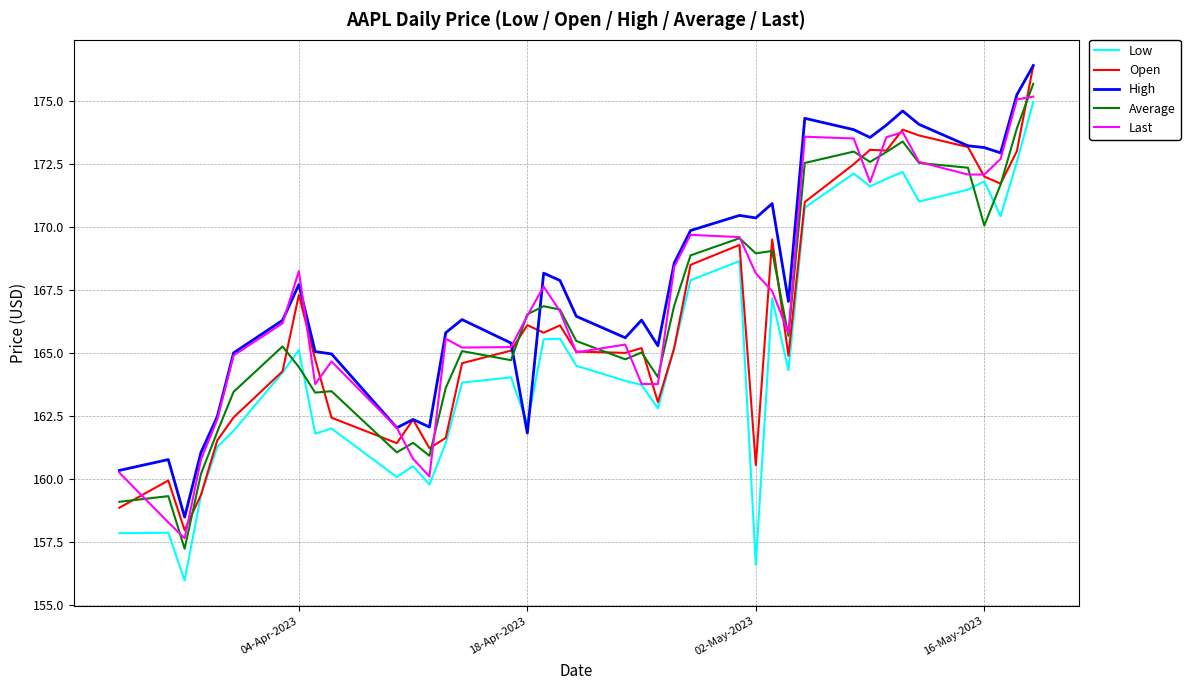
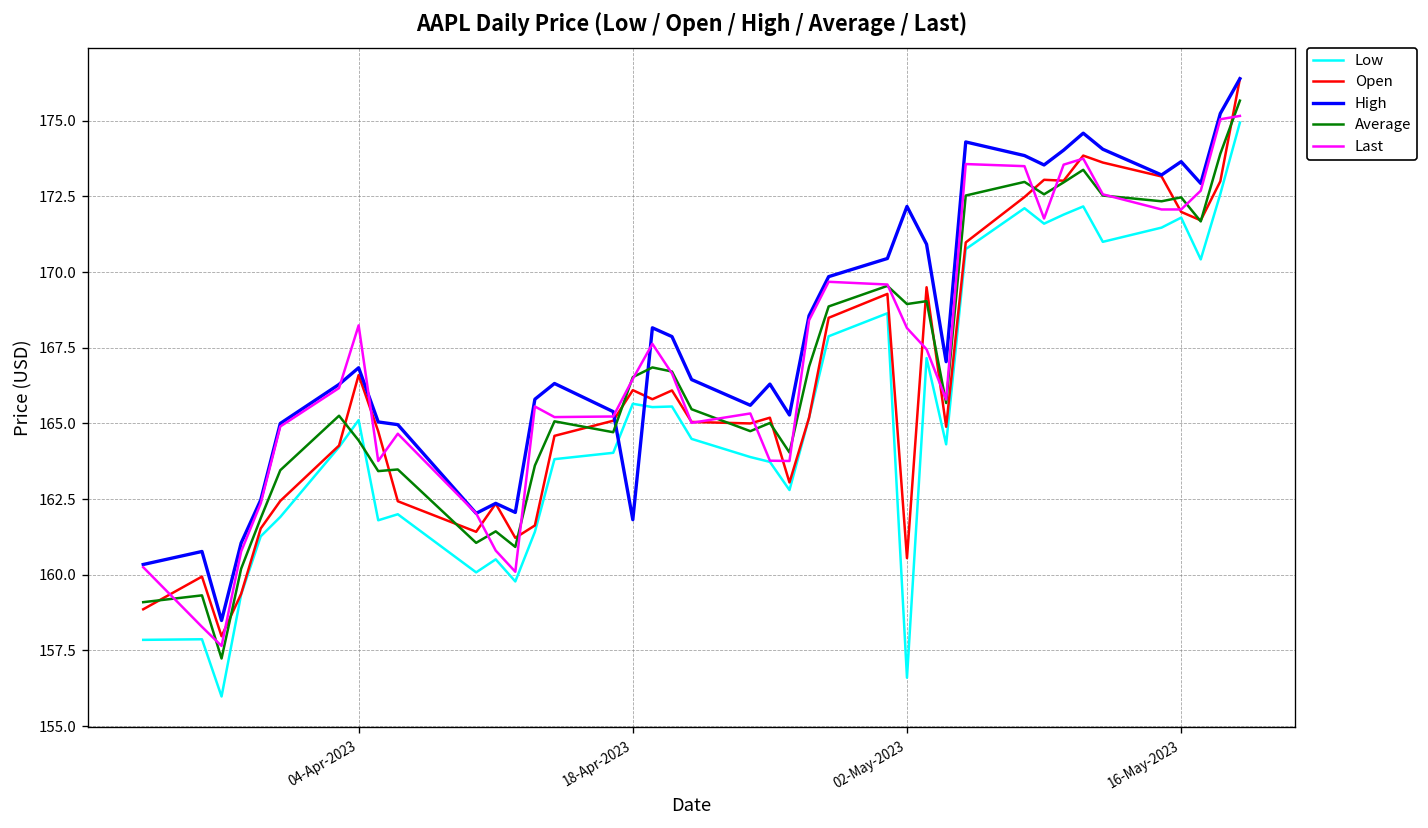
Open, 04-Apr-2023: 167.3 -> 166.6
High, 04-Apr-2023: 167.7 -> 166.8
Low, 18-Apr-2023: 162.2 -> 165.7
High, 02-May-2023: 170.4 -> 172.2
High, 16-May-2023: 173.1 -> 173.7
Average, 16-May-2023: 170.1 -> 172.5
